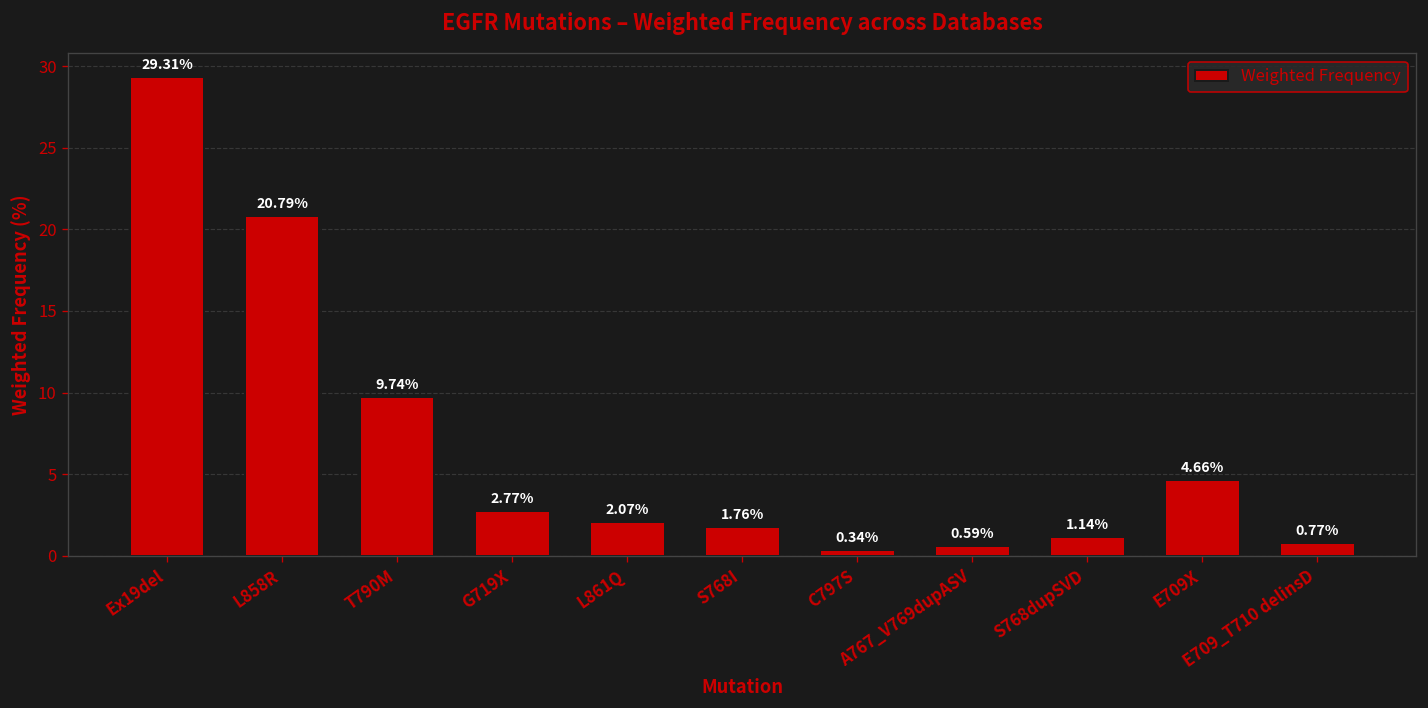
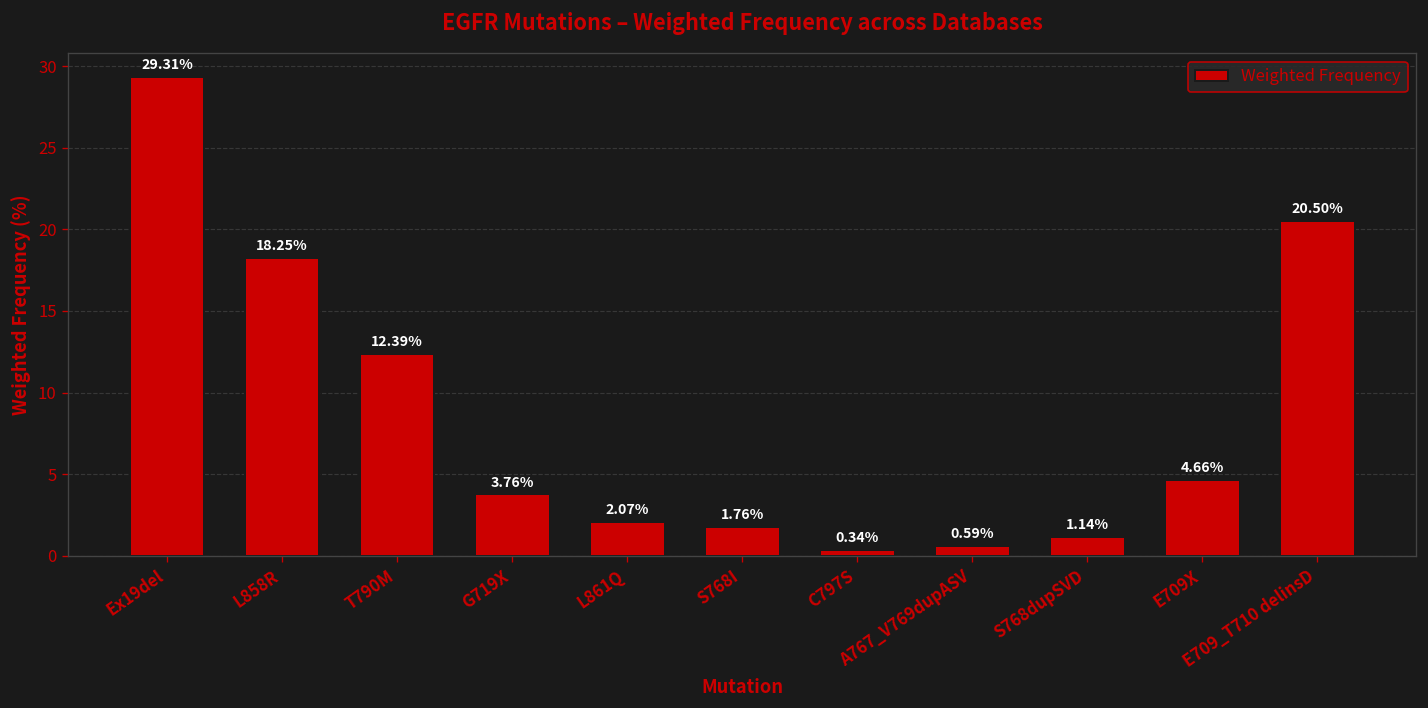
L858R: 20.79% -> 18.25%
T790M: 9.74% -> 12.39%
G719X: 2.77% -> 3.76%
E709_T710 delinsD: 0.77% -> 20.50%
